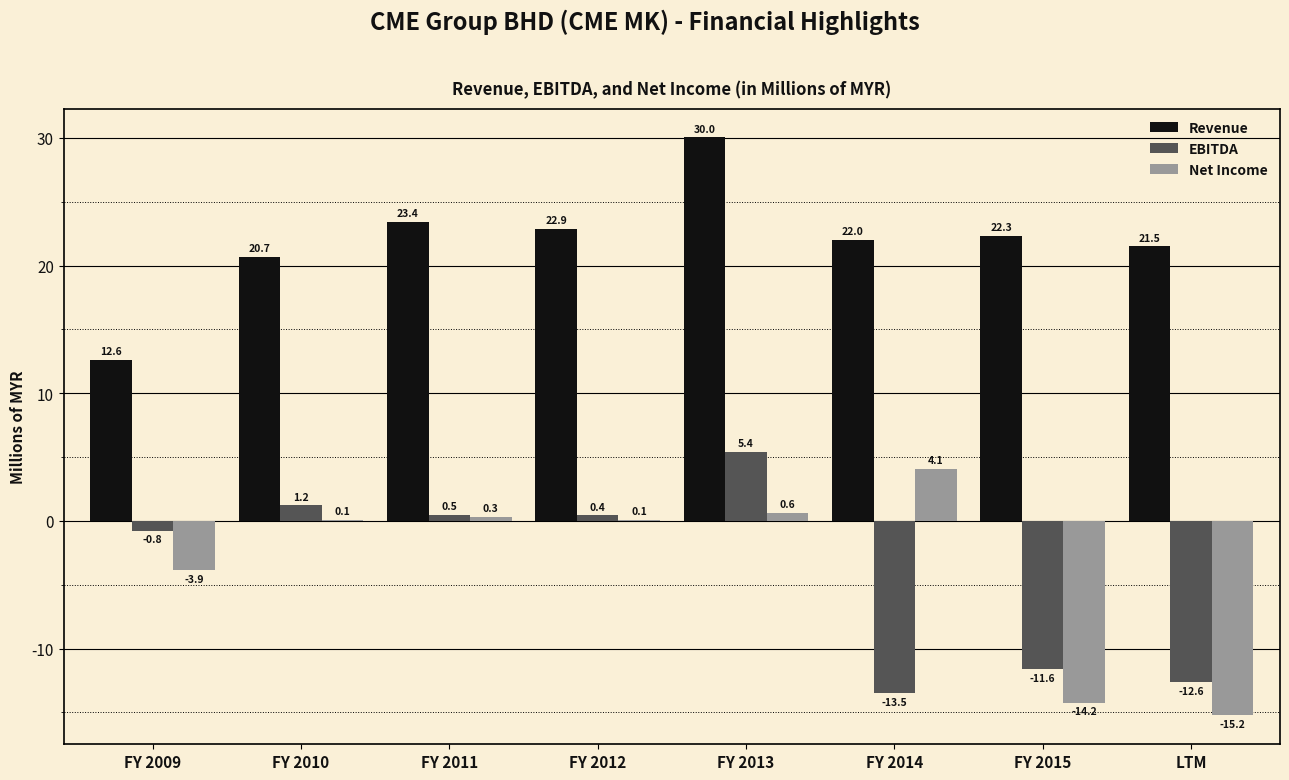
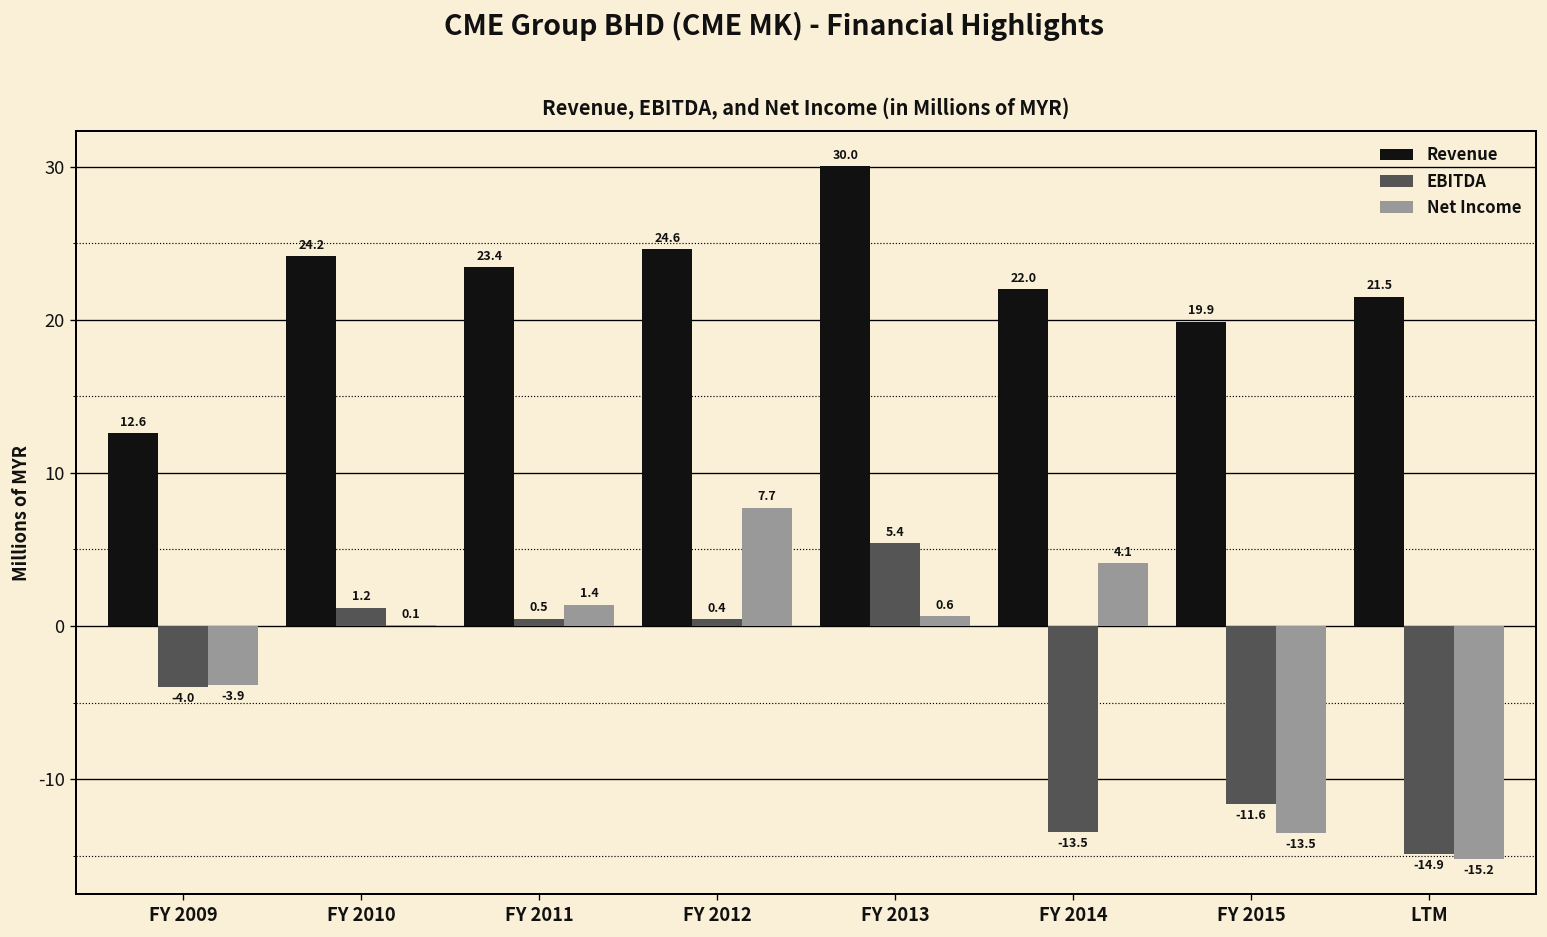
EBITDA, FY 2009: -0.8 -> -4.0
Revenue, FY 2010: 20.7 -> 24.2
Net Income, FY 2011: 0.3 -> 1.4
Revenue, FY 2012: 22.9 -> 24.6
Net Income, FY 2012: 0.1 -> 7.7
Revenue, FY 2015: 22.3 -> 19.9
Net Income, FY 2015: -14.2 -> -13.5
EBITDA, LTM: -12.6 -> -14.9
